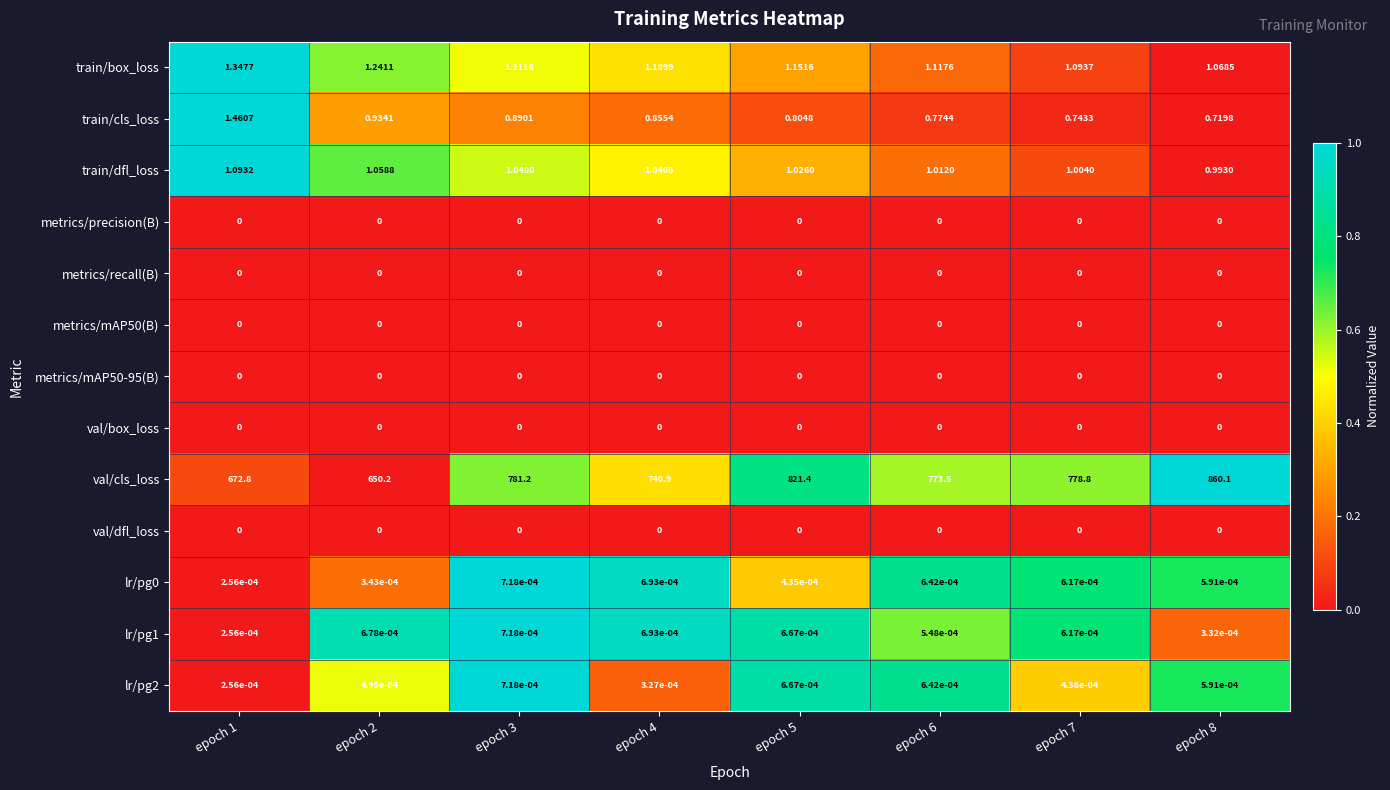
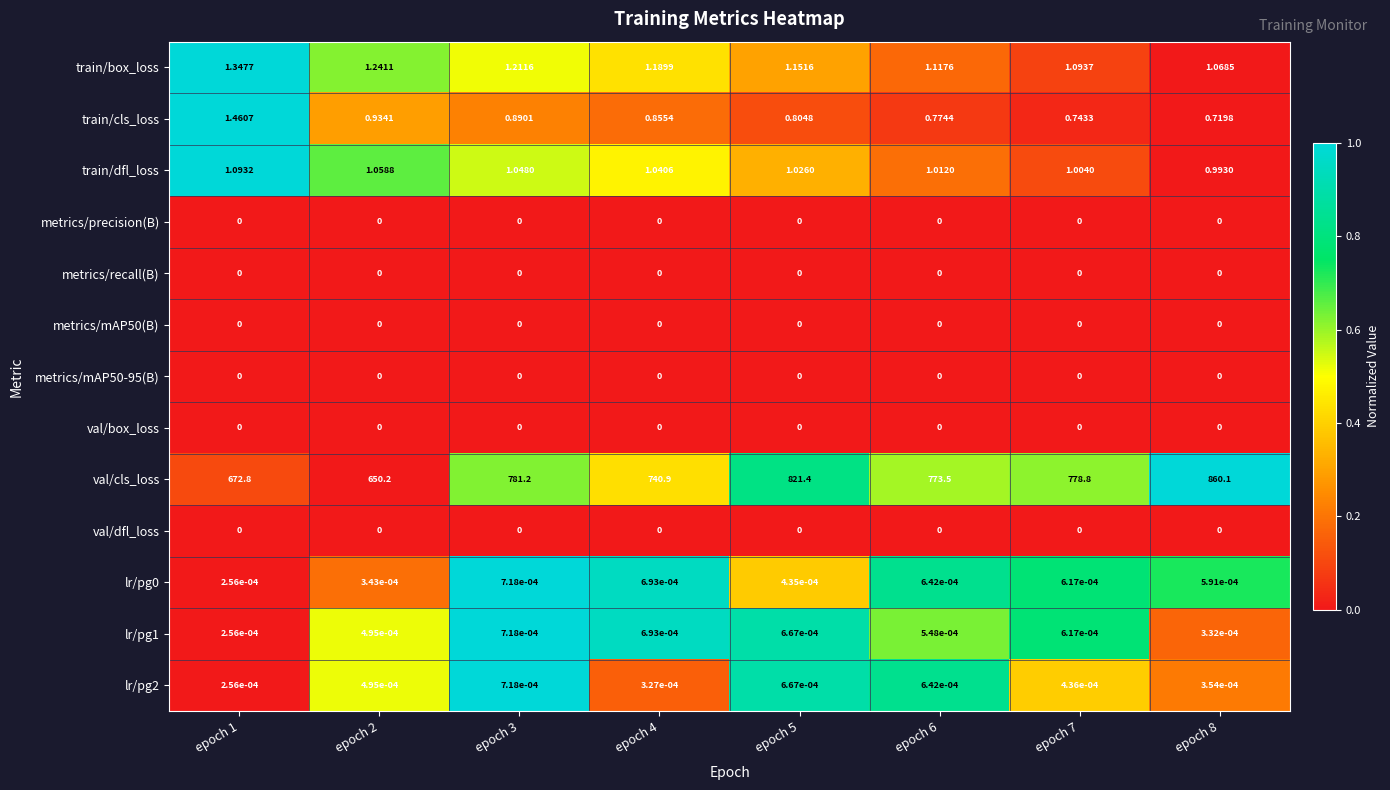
lr/pg1, epoch 2: 6.78e-04 -> 4.95e-04
lr/pg2, epoch 8: 5.91e-04 -> 3.54e-04
